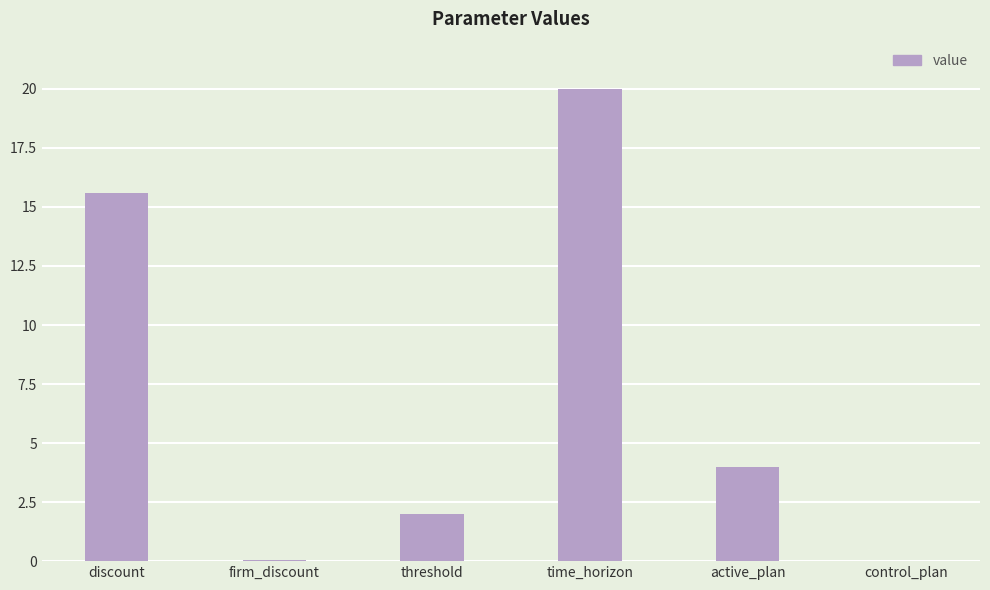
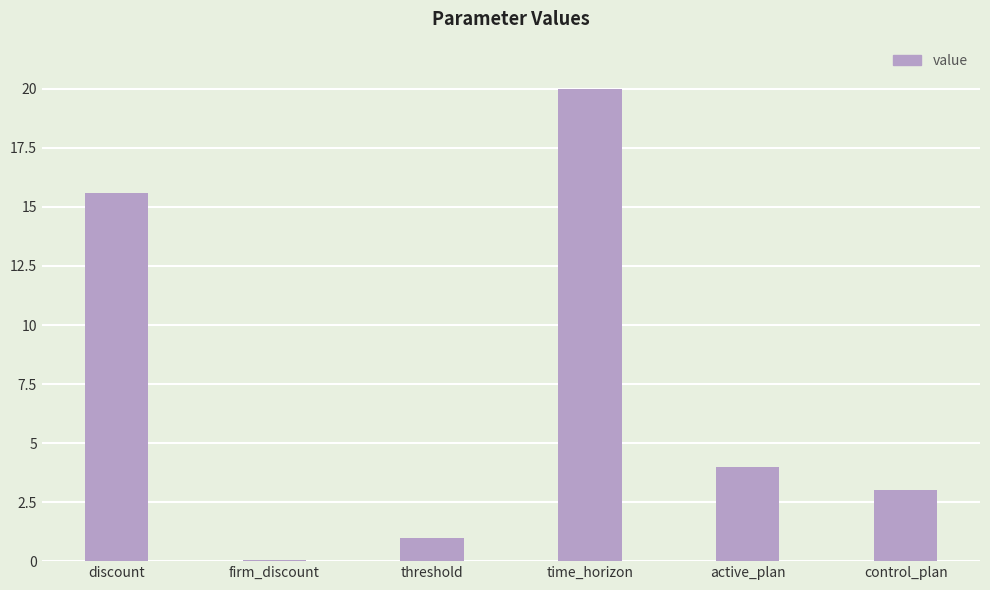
threshold: 2 -> 1
control_plan: 0 -> 3
